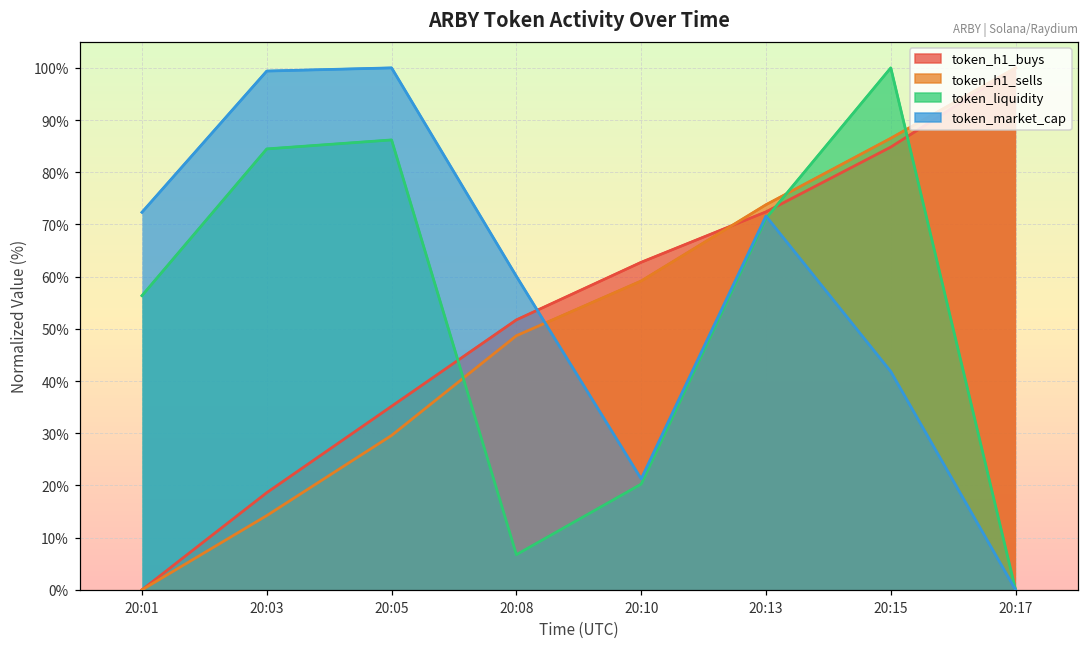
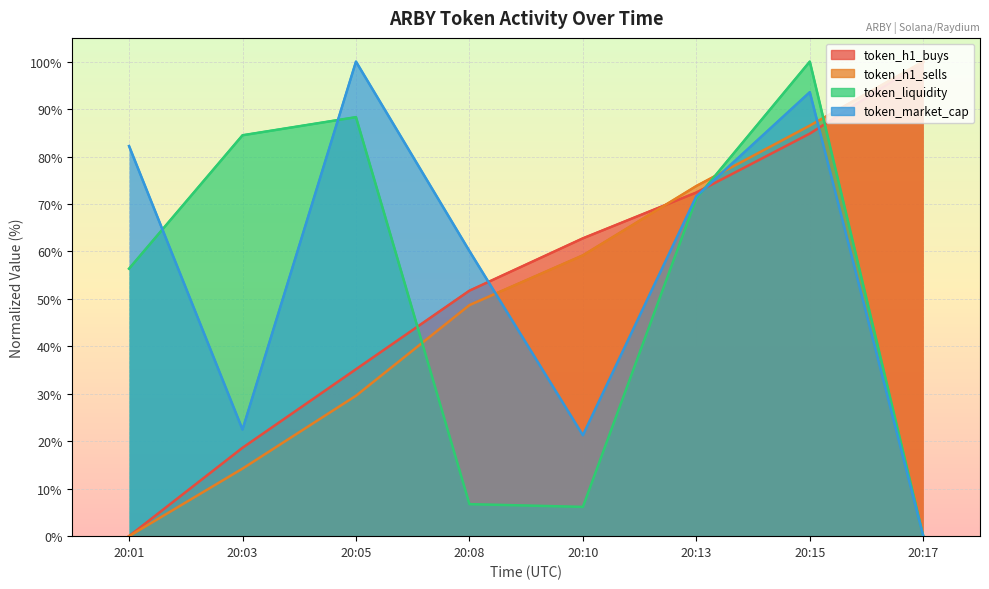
token_market_cap, 20:01: 72% -> 82%
token_market_cap, 20:03: 99% -> 22%
token_liquidity, 20:05: 86% -> 88%
token_liquidity, 20:10: 20% -> 6%
token_market_cap, 20:15: 42% -> 94%
